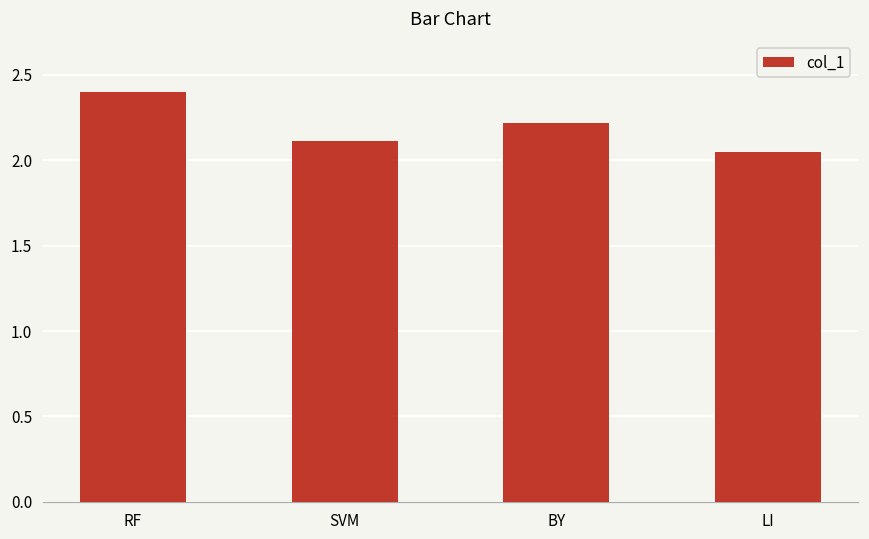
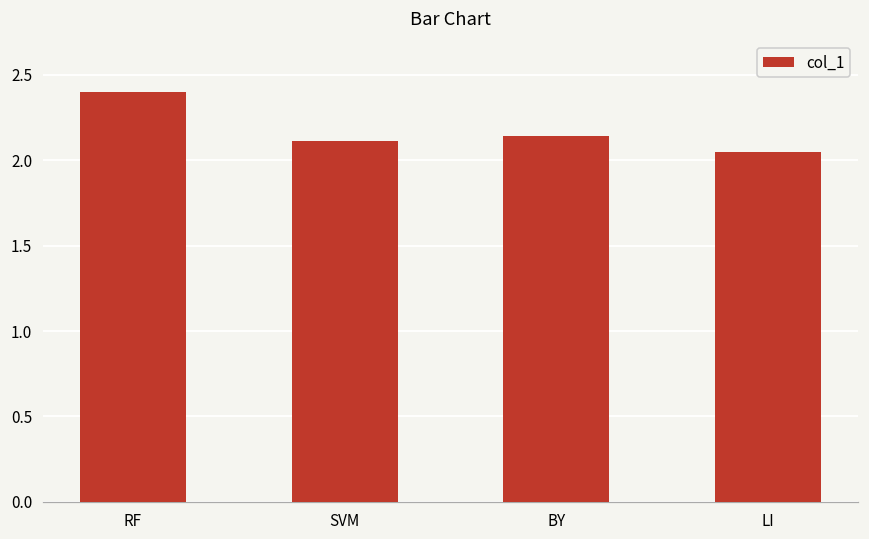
BY: 2.22 -> 2.14
